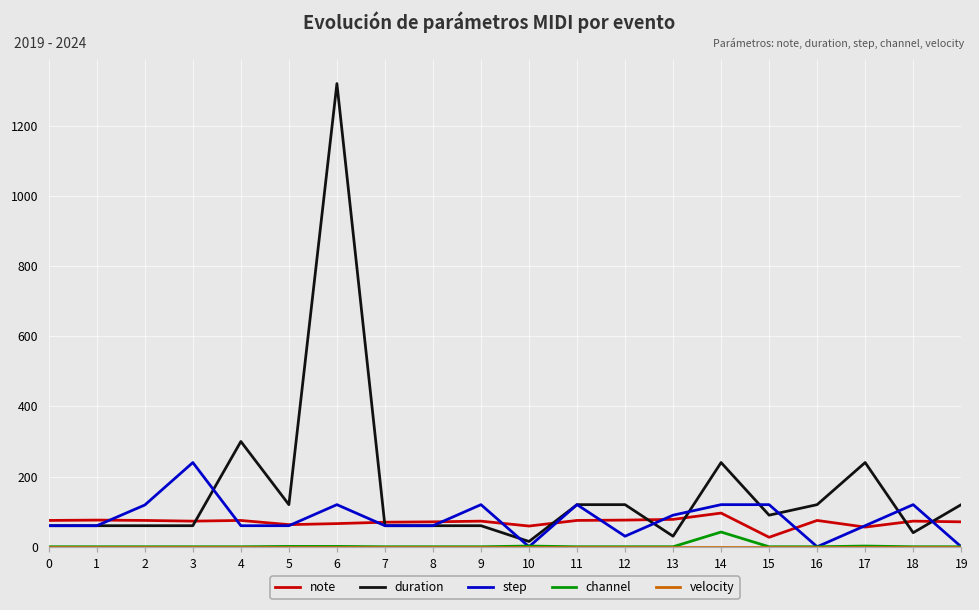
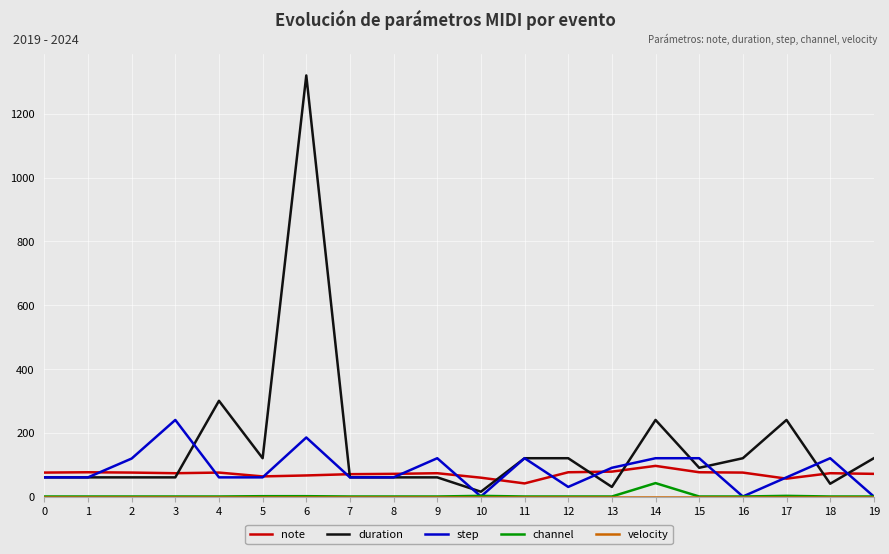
step, 6: 120 -> 190
note, 11: 80 -> 40
note, 15: 30 -> 80
